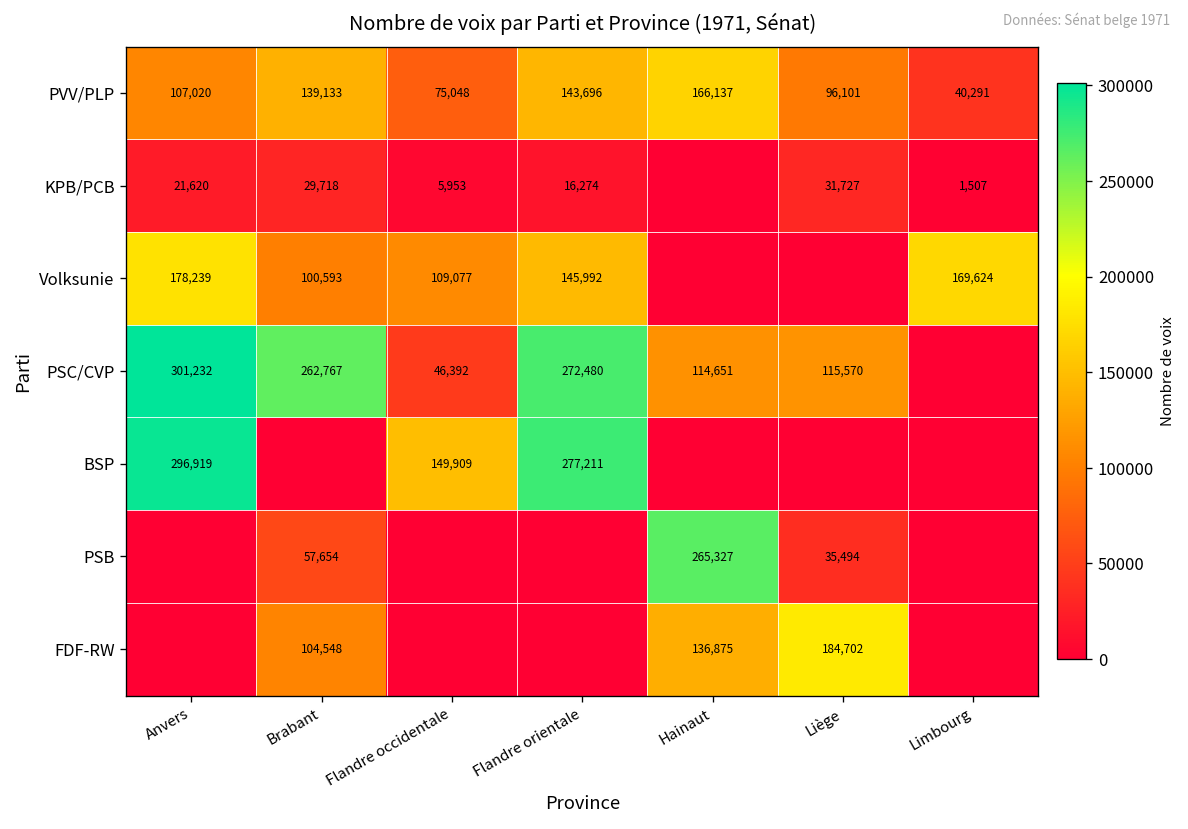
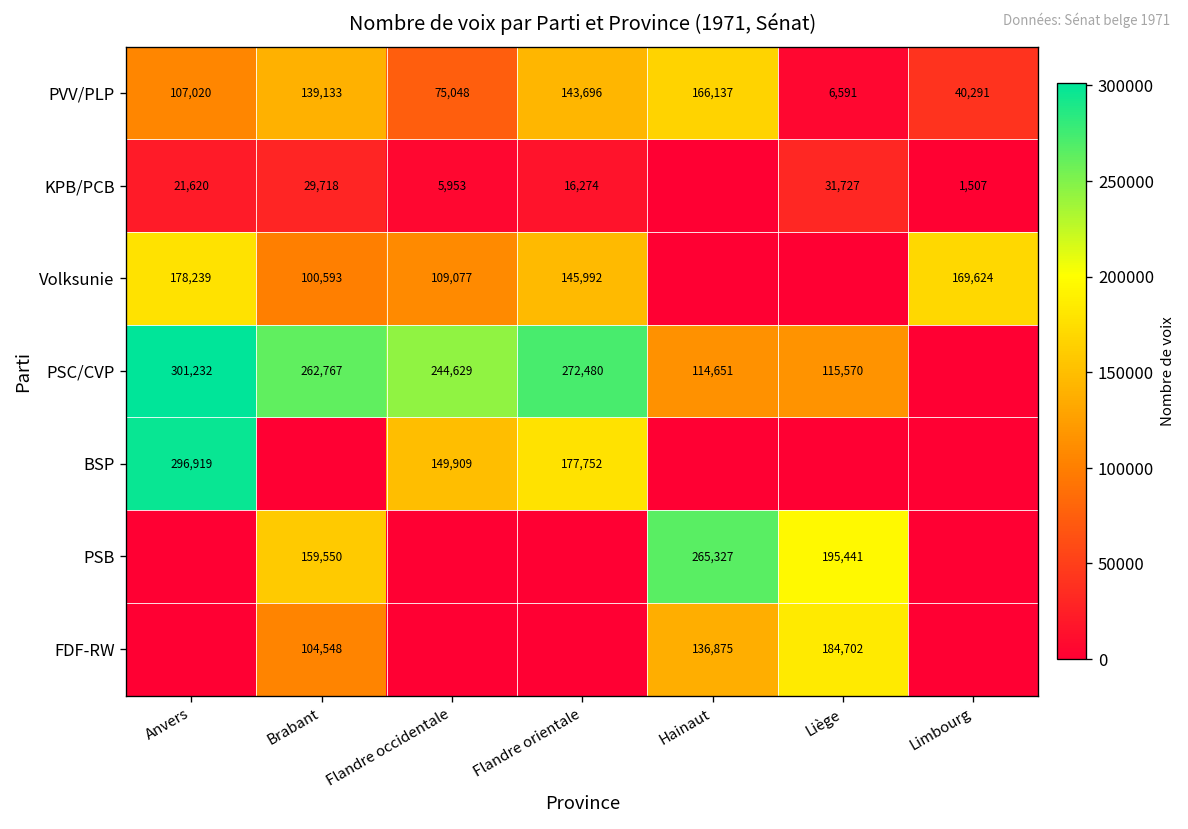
PVV/PLP, Liège: 96,101 -> 6,591
PSC/CVP, Flandre occidentale: 46,392 -> 244,629
BSP, Flandre orientale: 277,211 -> 177,752
PSB, Brabant: 57,654 -> 159,550
PSB, Liège: 35,494 -> 195,441
